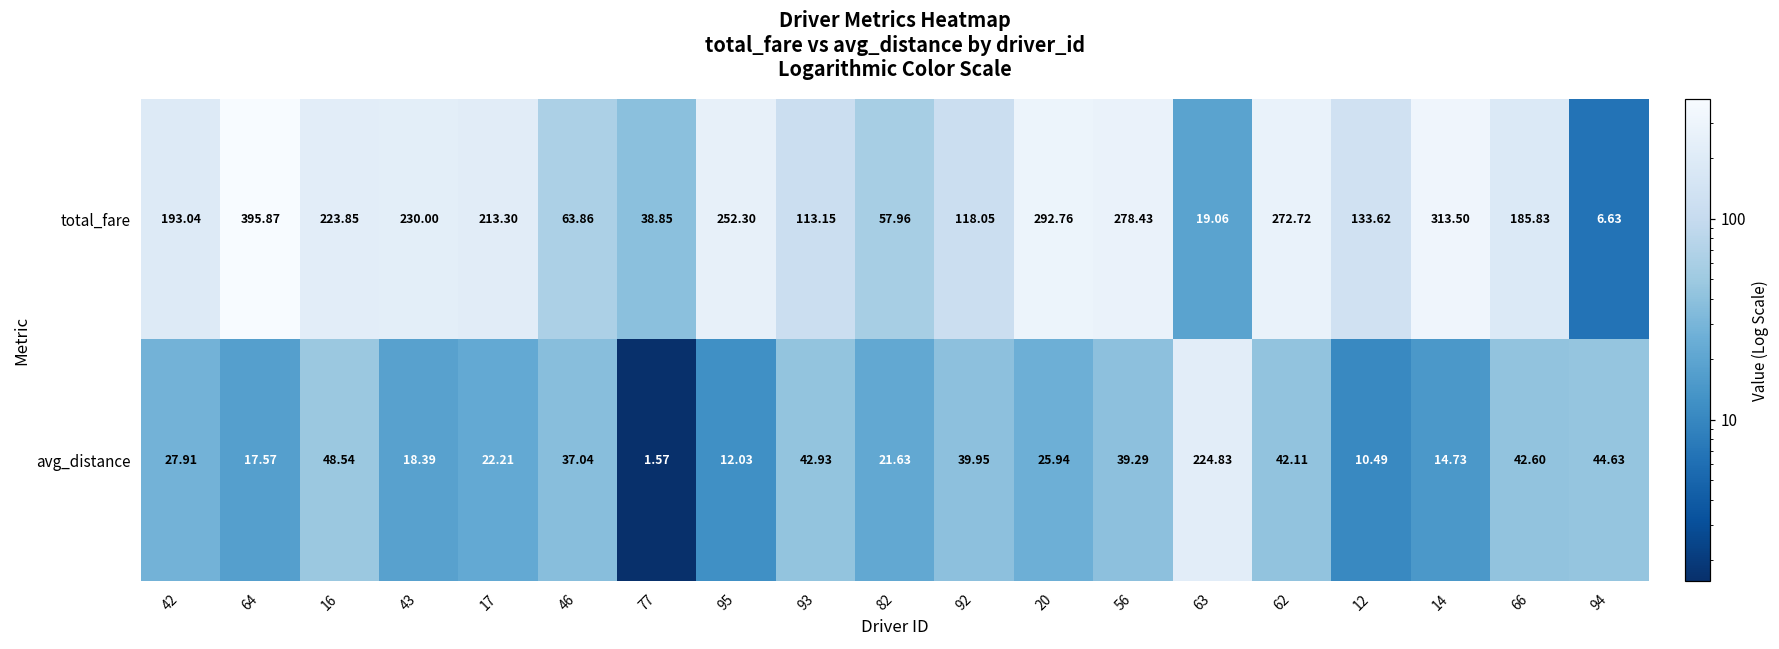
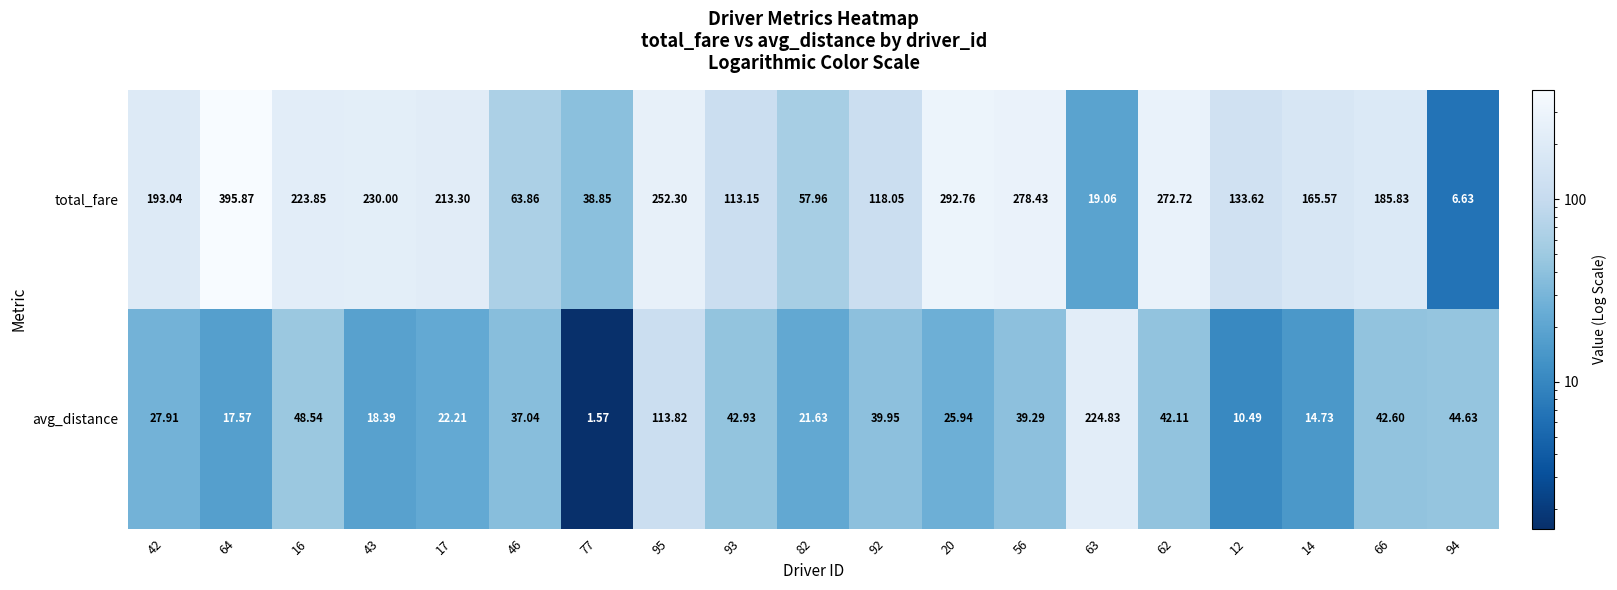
total_fare, 14: 313.50 -> 165.57
avg_distance, 95: 12.03 -> 113.82
